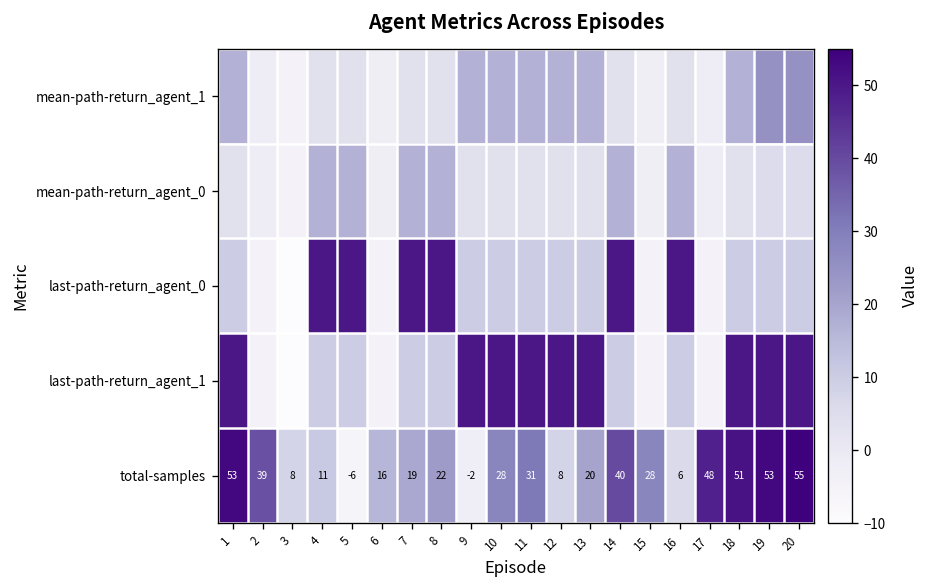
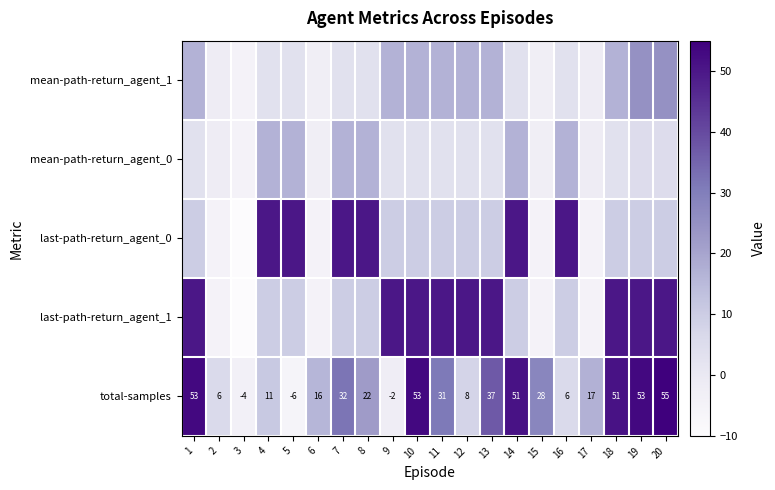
total-samples, 2: 39 -> 6
total-samples, 3: 8 -> -4
total-samples, 7: 19 -> 32
total-samples, 10: 28 -> 53
total-samples, 13: 20 -> 37
total-samples, 14: 40 -> 51
total-samples, 17: 48 -> 17
